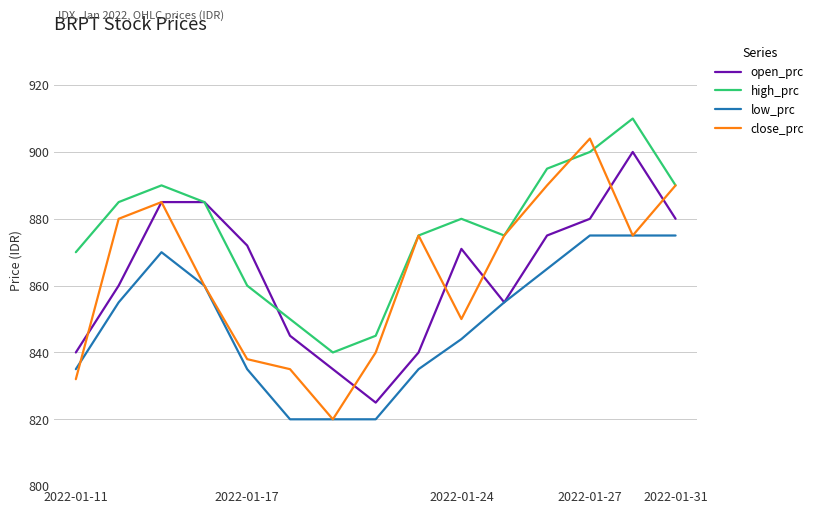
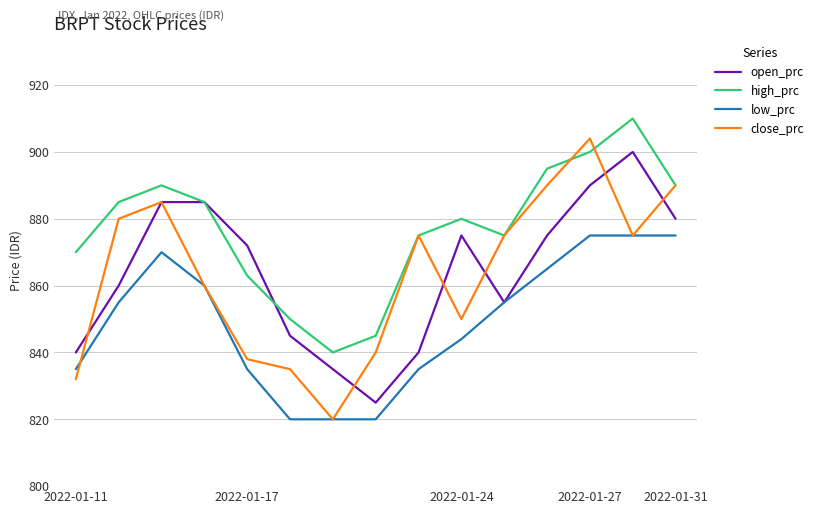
high_prc, 2022-01-17: 860 -> 863
open_prc, 2022-01-24: 871 -> 875
open_prc, 2022-01-27: 880 -> 890
